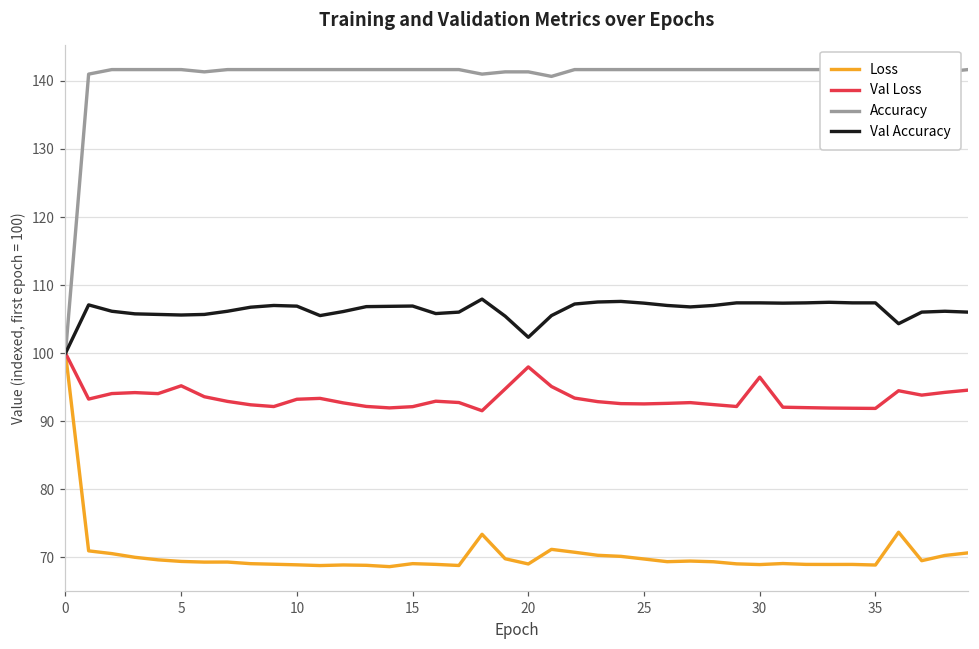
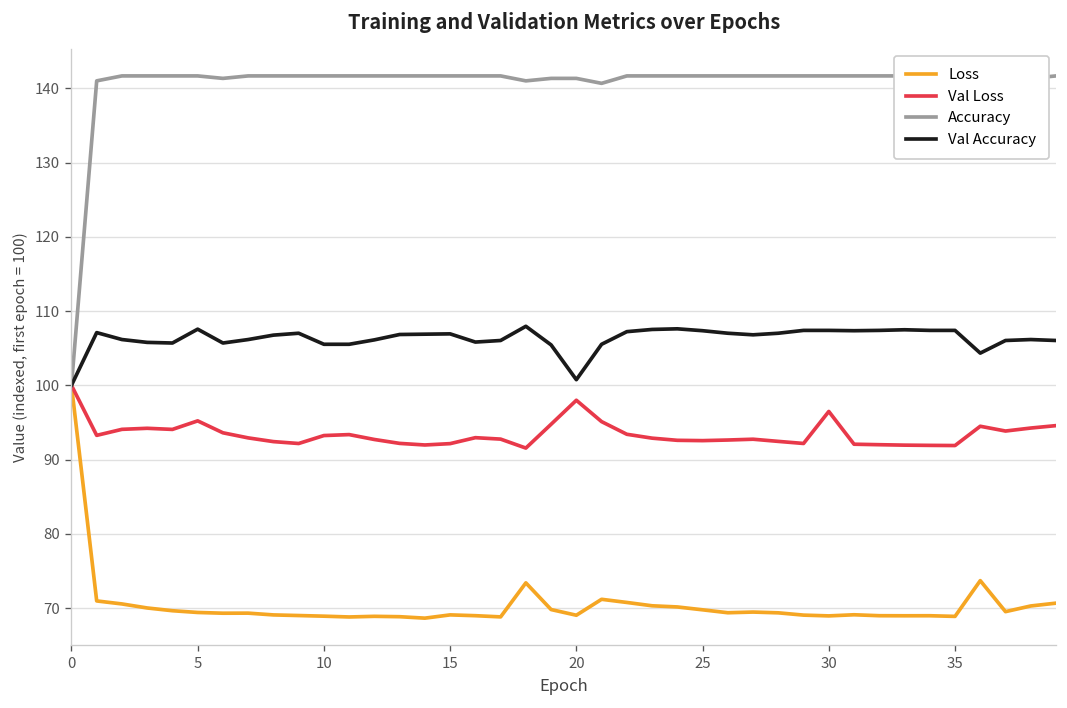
Val Accuracy, 5: 106 -> 108
Val Accuracy, 10: 107 -> 106
Val Accuracy, 20: 102 -> 101
